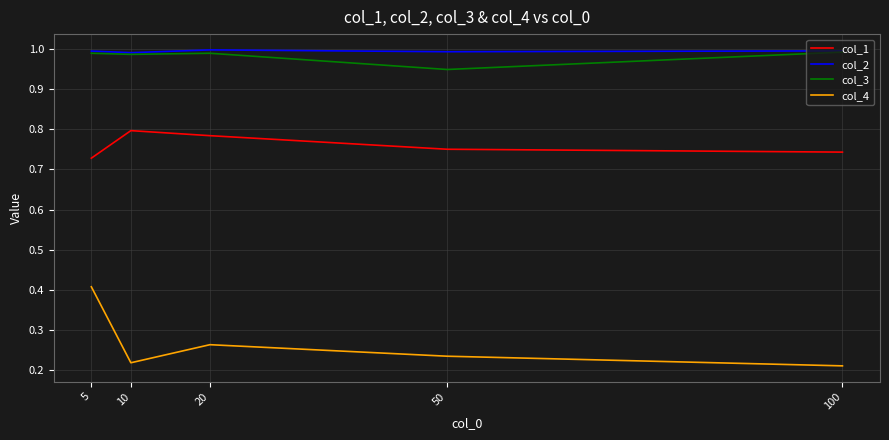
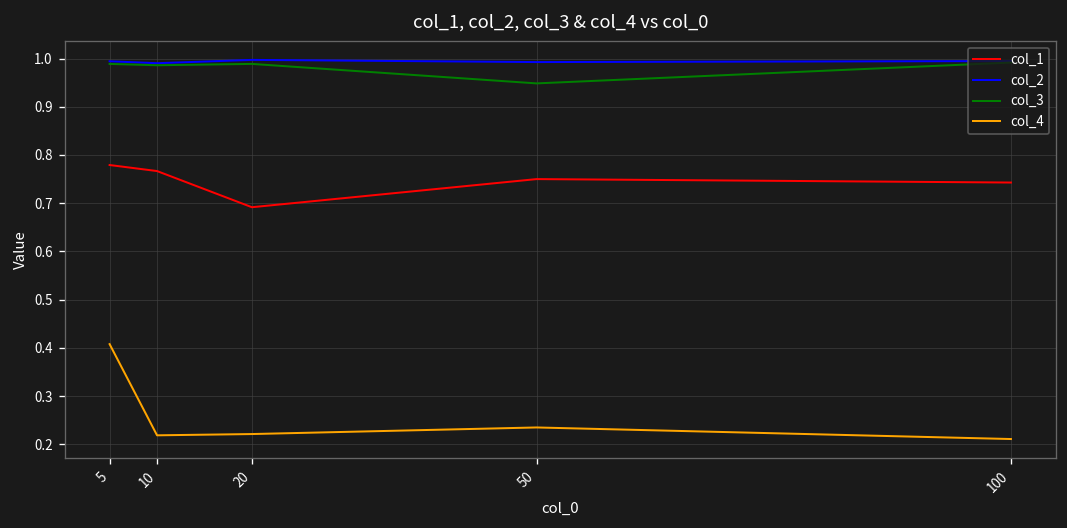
col_1, 5: 0.73 -> 0.78
col_1, 10: 0.80 -> 0.77
col_1, 20: 0.78 -> 0.69
col_4, 20: 0.26 -> 0.22
